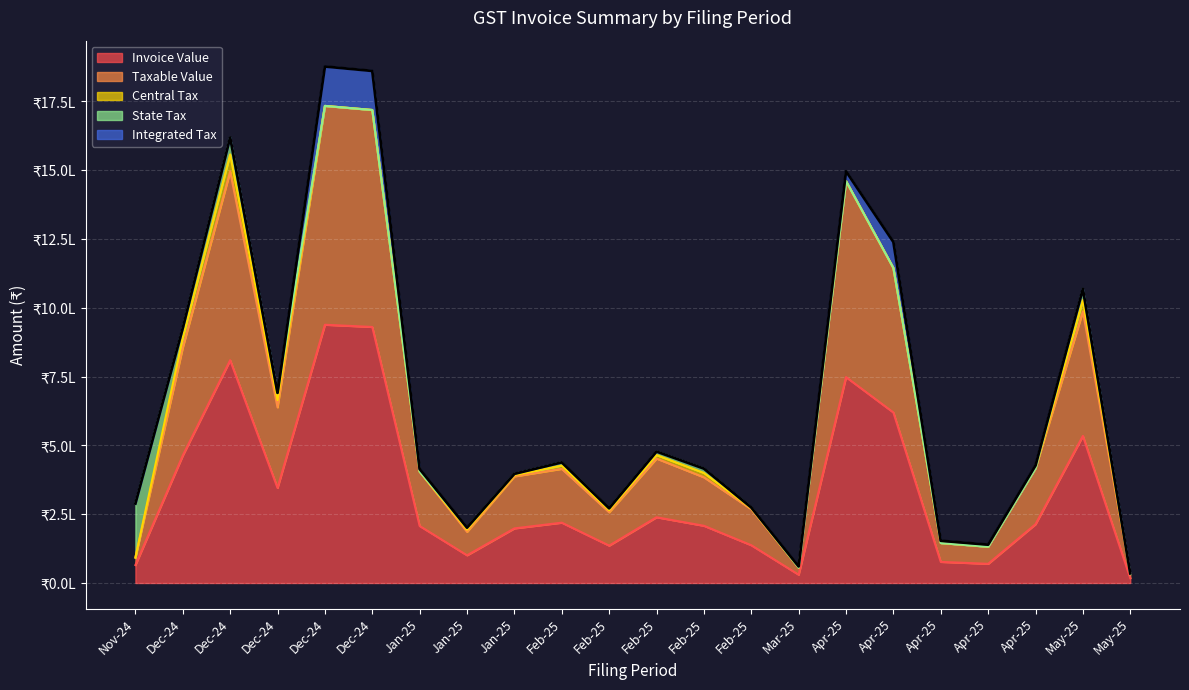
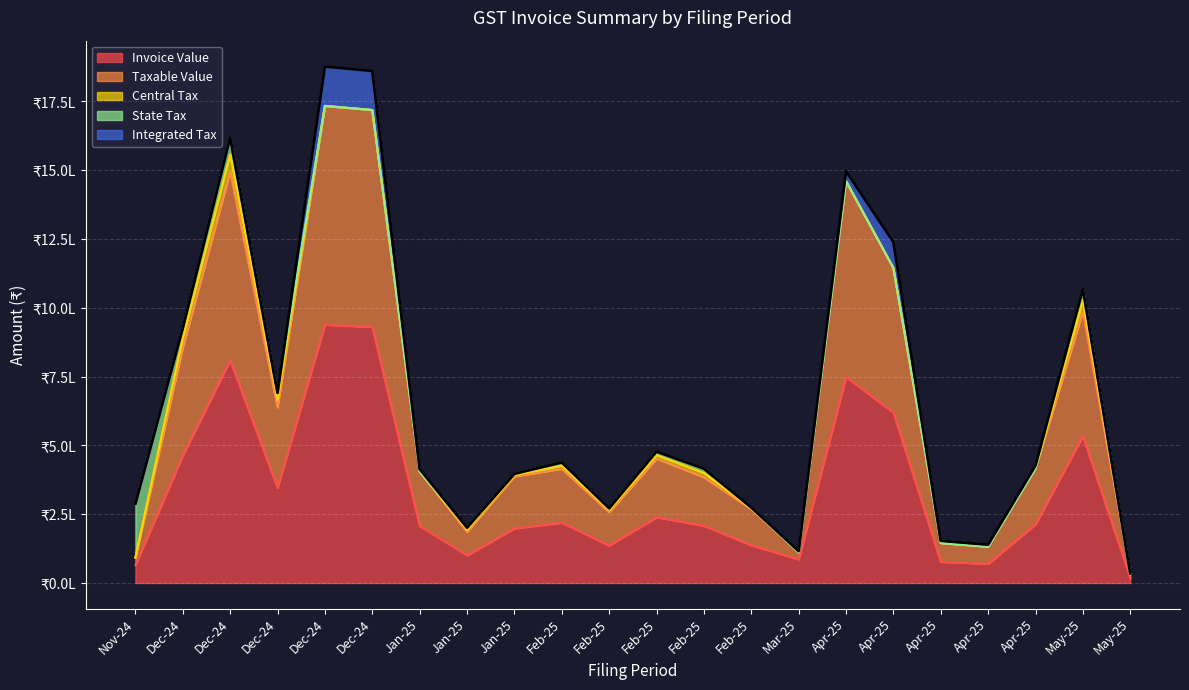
Invoice Value, Mar-25: ₹0.3L -> ₹0.9L
